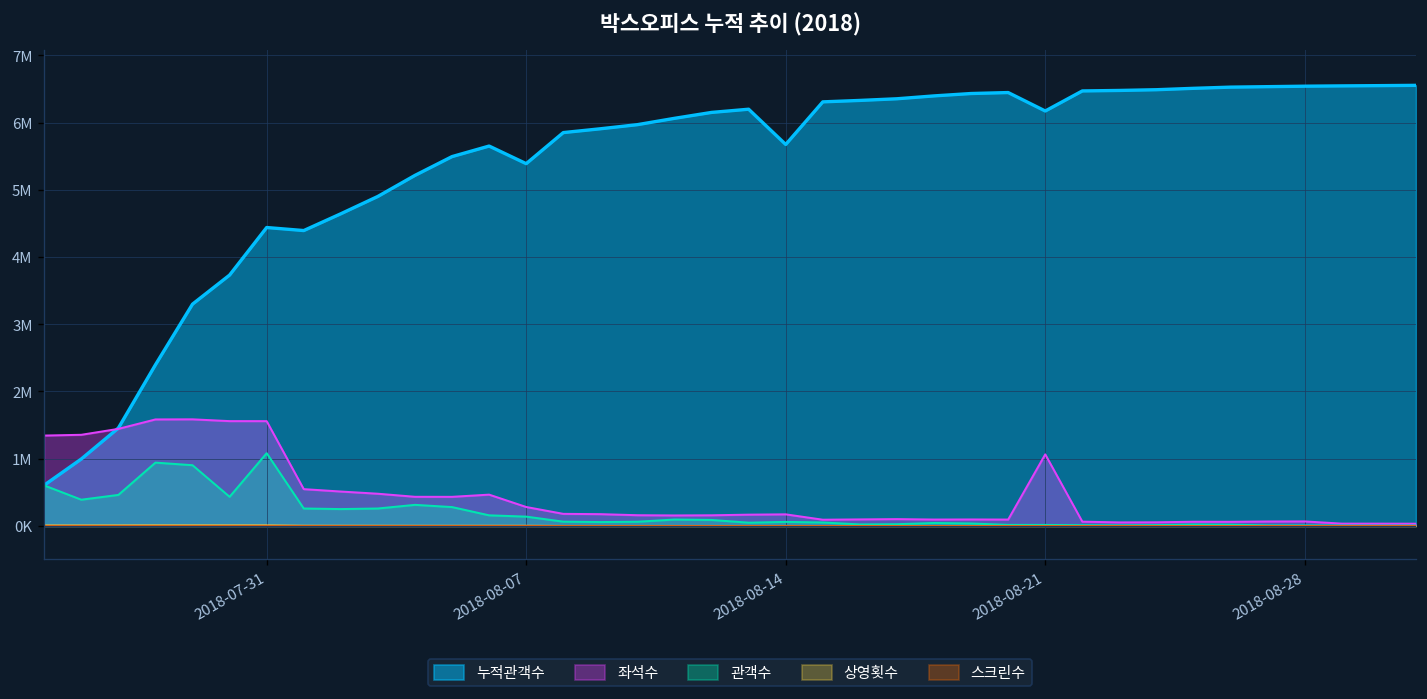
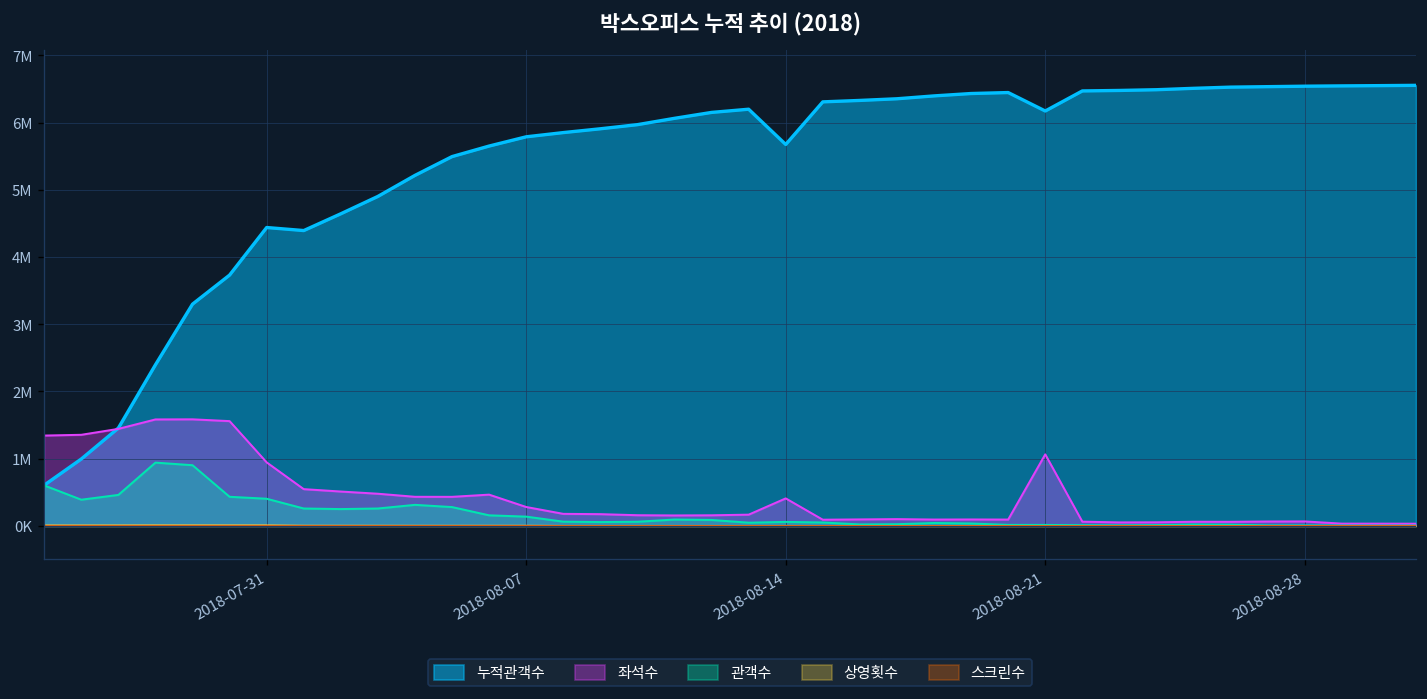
좌석수, 2018-07-31: 1600000 -> 900000
관객수, 2018-07-31: 1100000 -> 400000
누적관객수, 2018-08-07: 5400000 -> 5800000
좌석수, 2018-08-14: 200000 -> 400000
